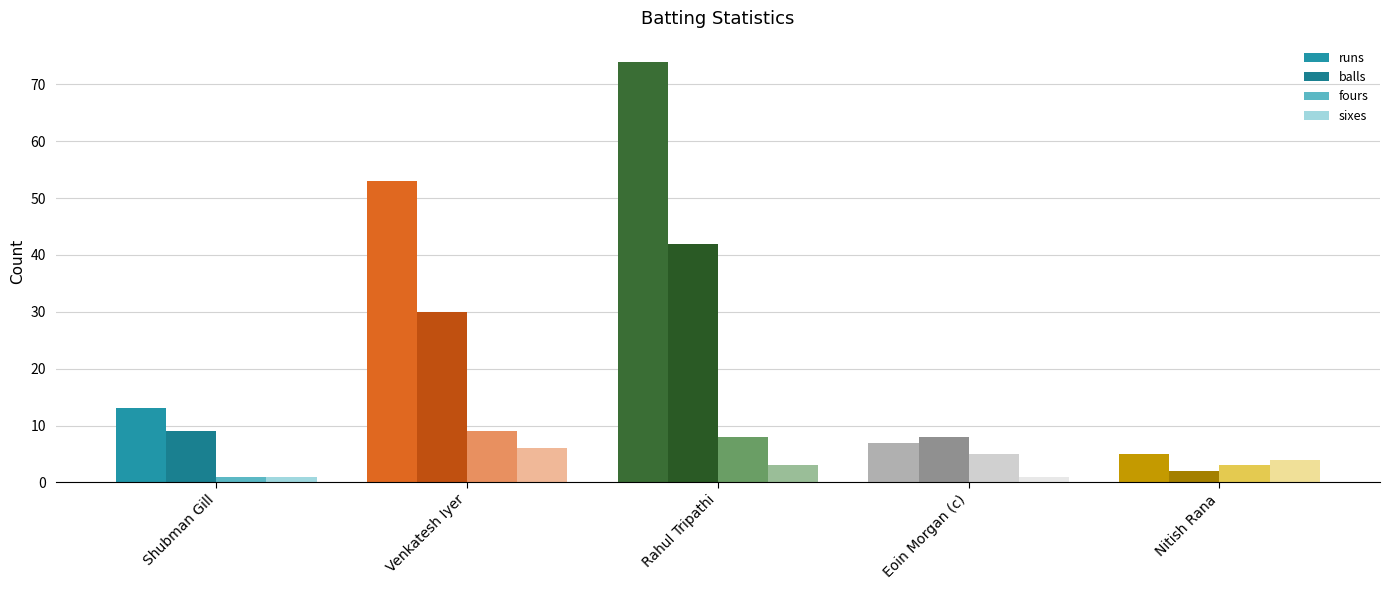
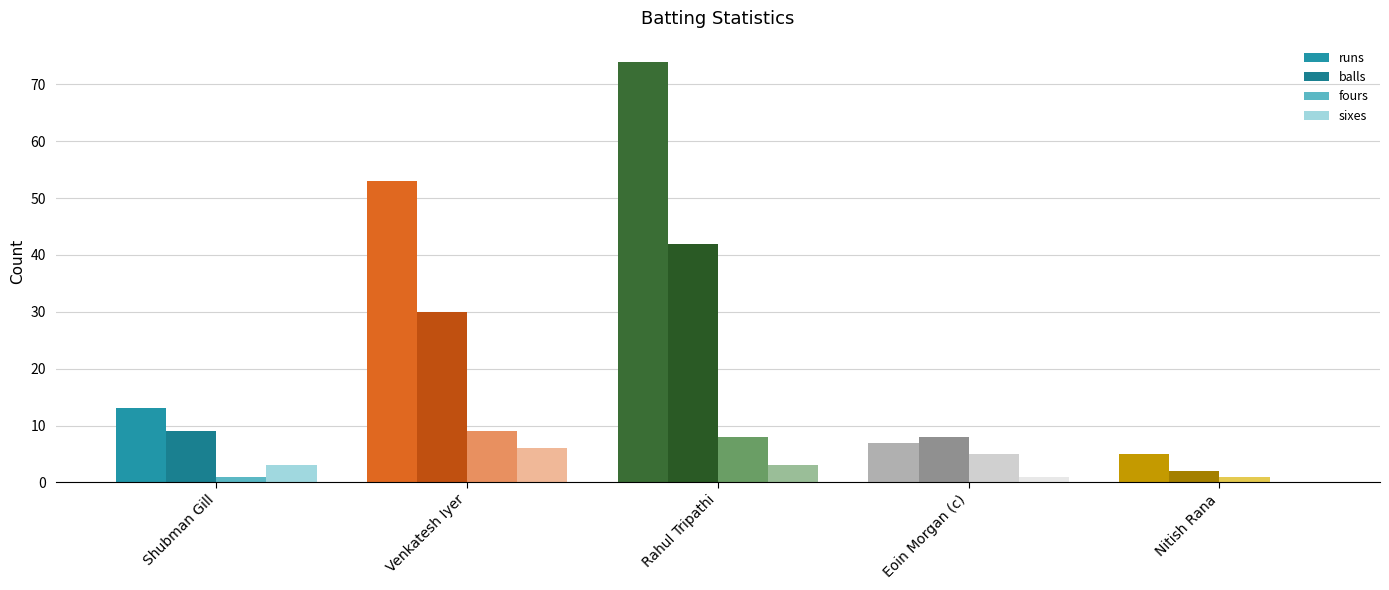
sixes, Shubman Gill: 1 -> 3
fours, Nitish Rana: 3 -> 1
sixes, Nitish Rana: 4 -> 0
